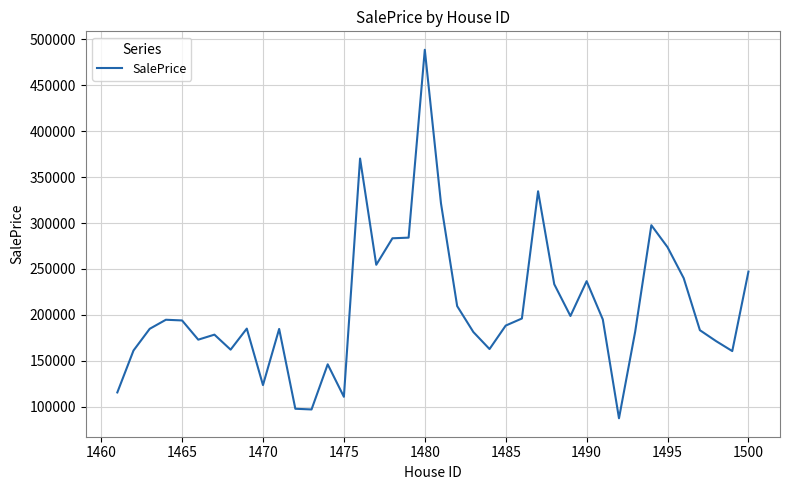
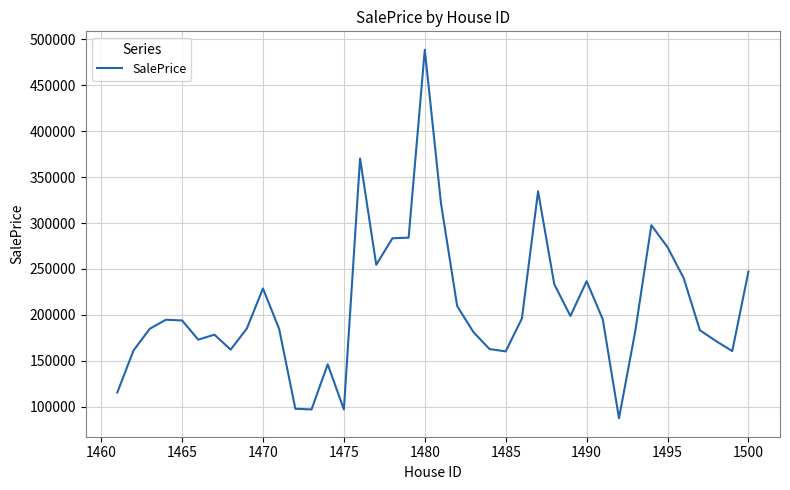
1470: 120000 -> 230000
1475: 110000 -> 100000
1485: 190000 -> 160000
